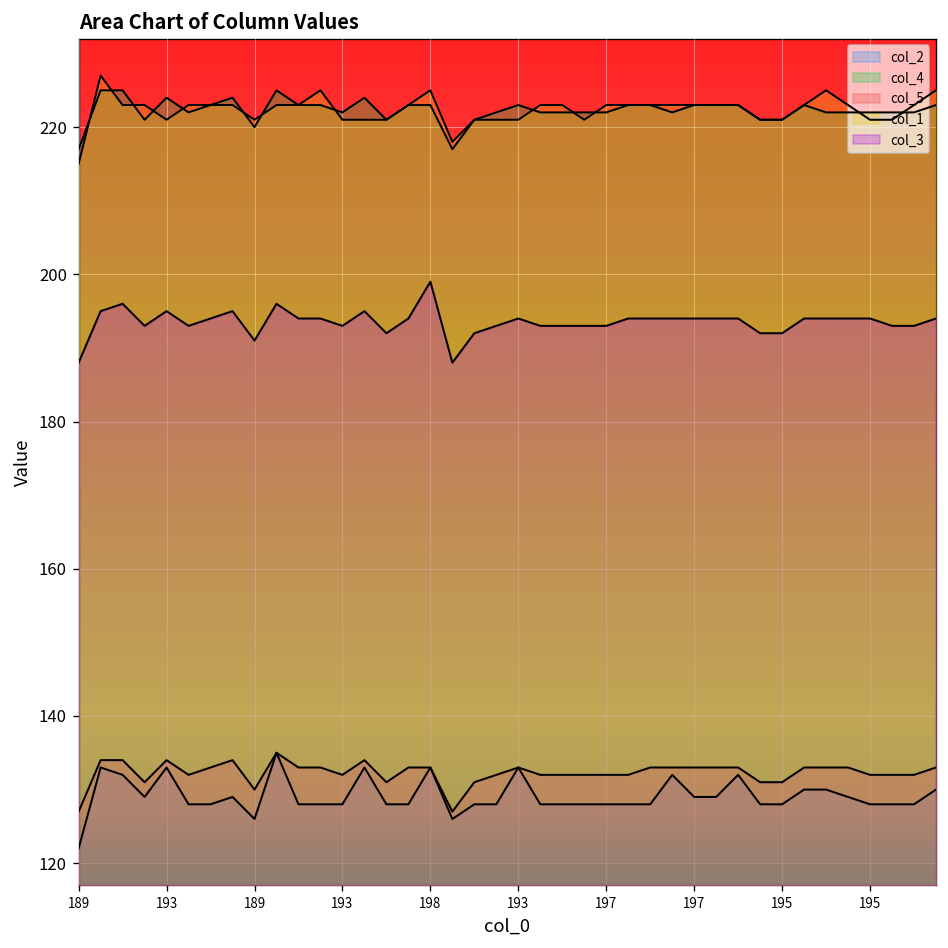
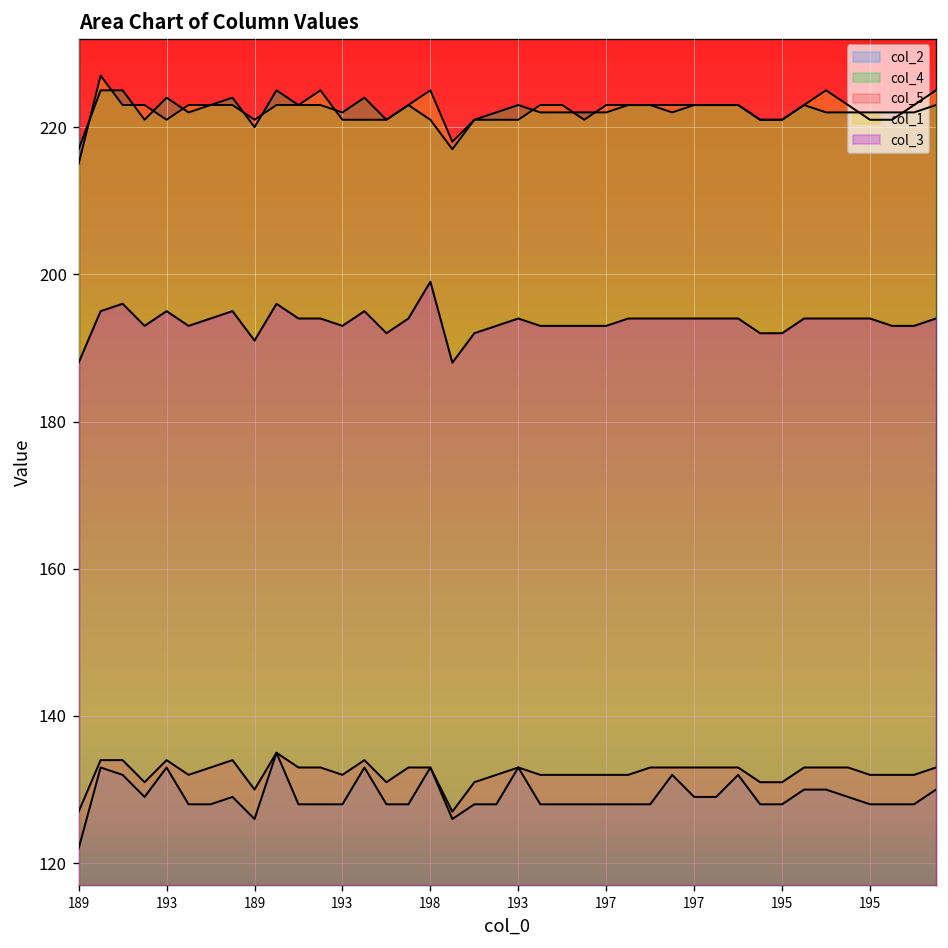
col_4, 198: 223 -> 221
